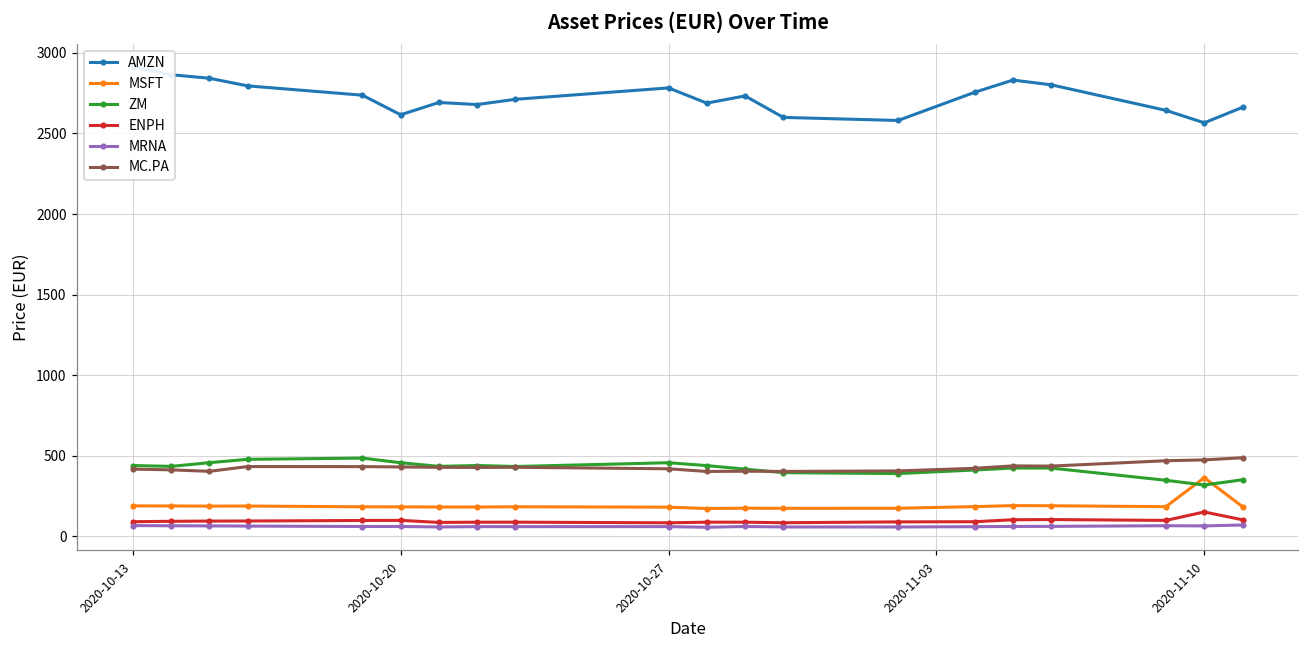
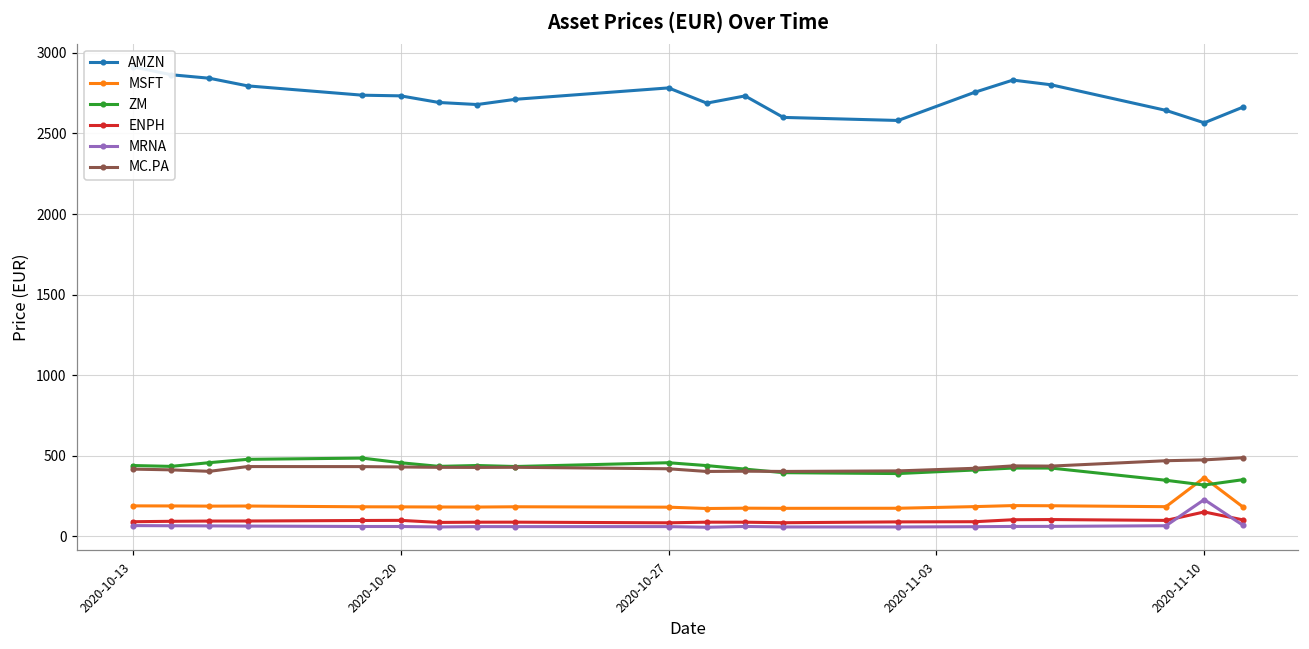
AMZN, 2020-10-20: 2620 -> 2730
MRNA, 2020-11-10: 60 -> 230
